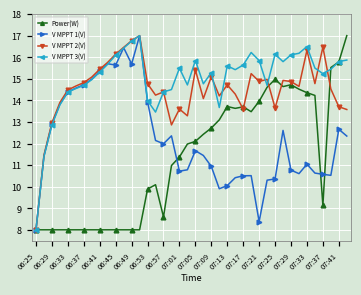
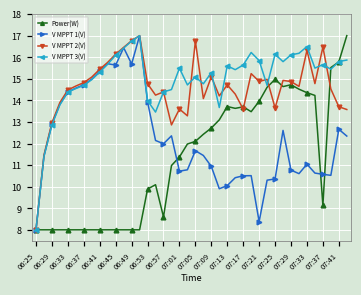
V MPPT 2(V), 07:05: 15.4 -> 16.7
V MPPT 3(V), 07:05: 15.8 -> 15.1
V MPPT 3(V), 07:37: 15.2 -> 15.7
